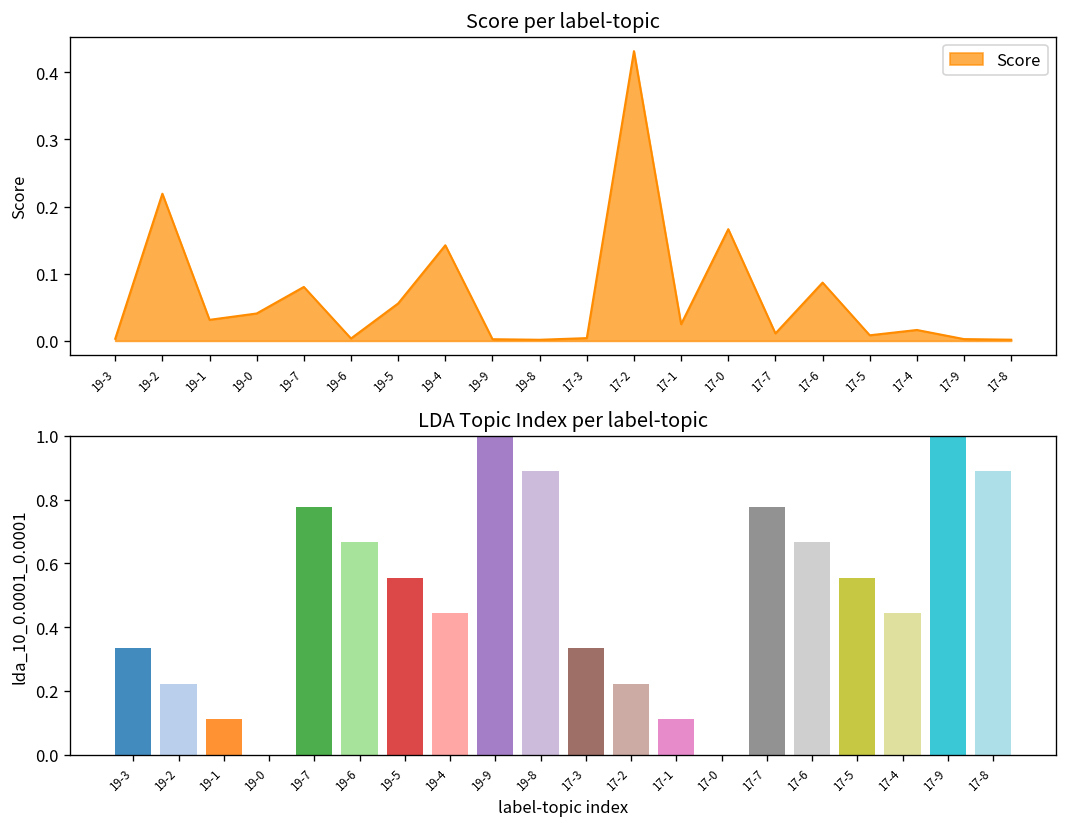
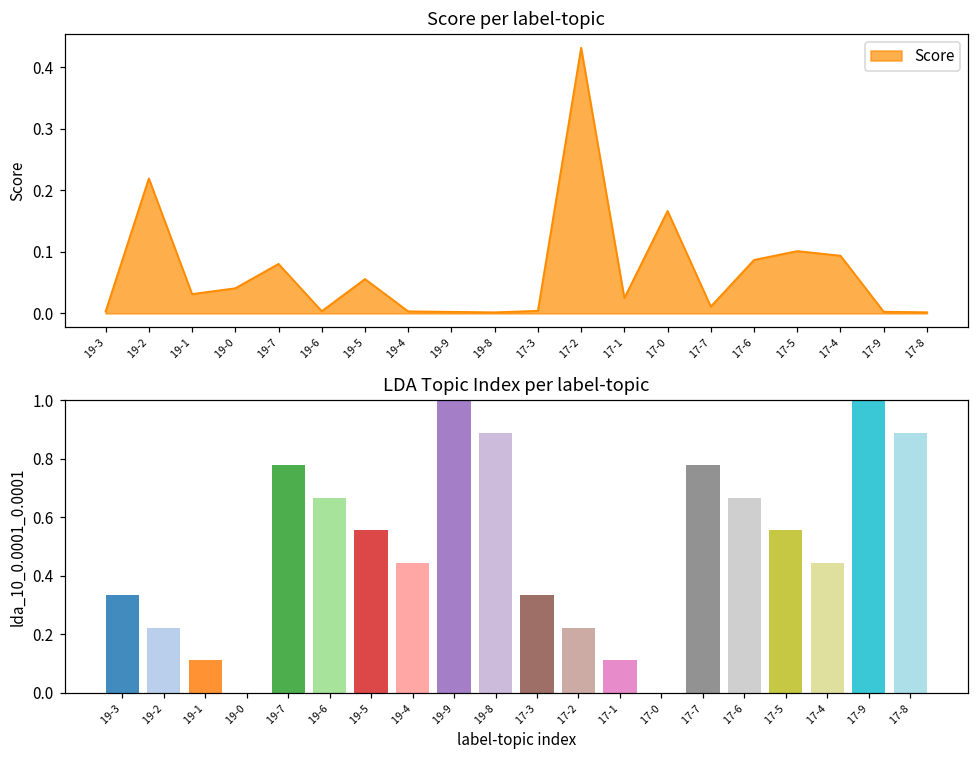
Score per label-topic, 19-4: 0.14 -> 0.00
Score per label-topic, 17-5: 0.01 -> 0.10
Score per label-topic, 17-4: 0.02 -> 0.09
